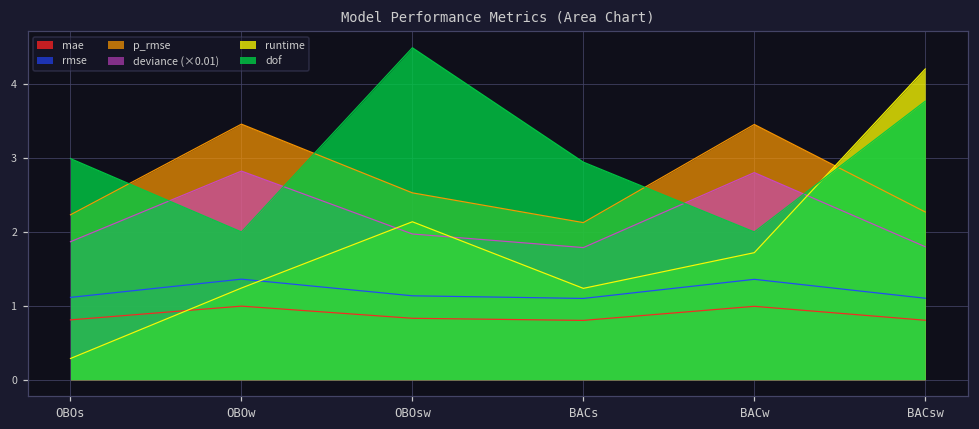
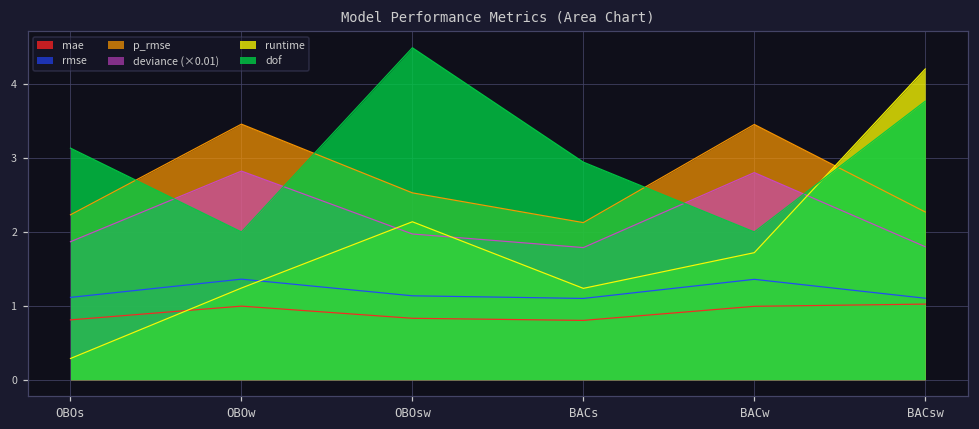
dof, OBOs: 3.0 -> 3.1
mae, BACsw: 0.8 -> 1.0
